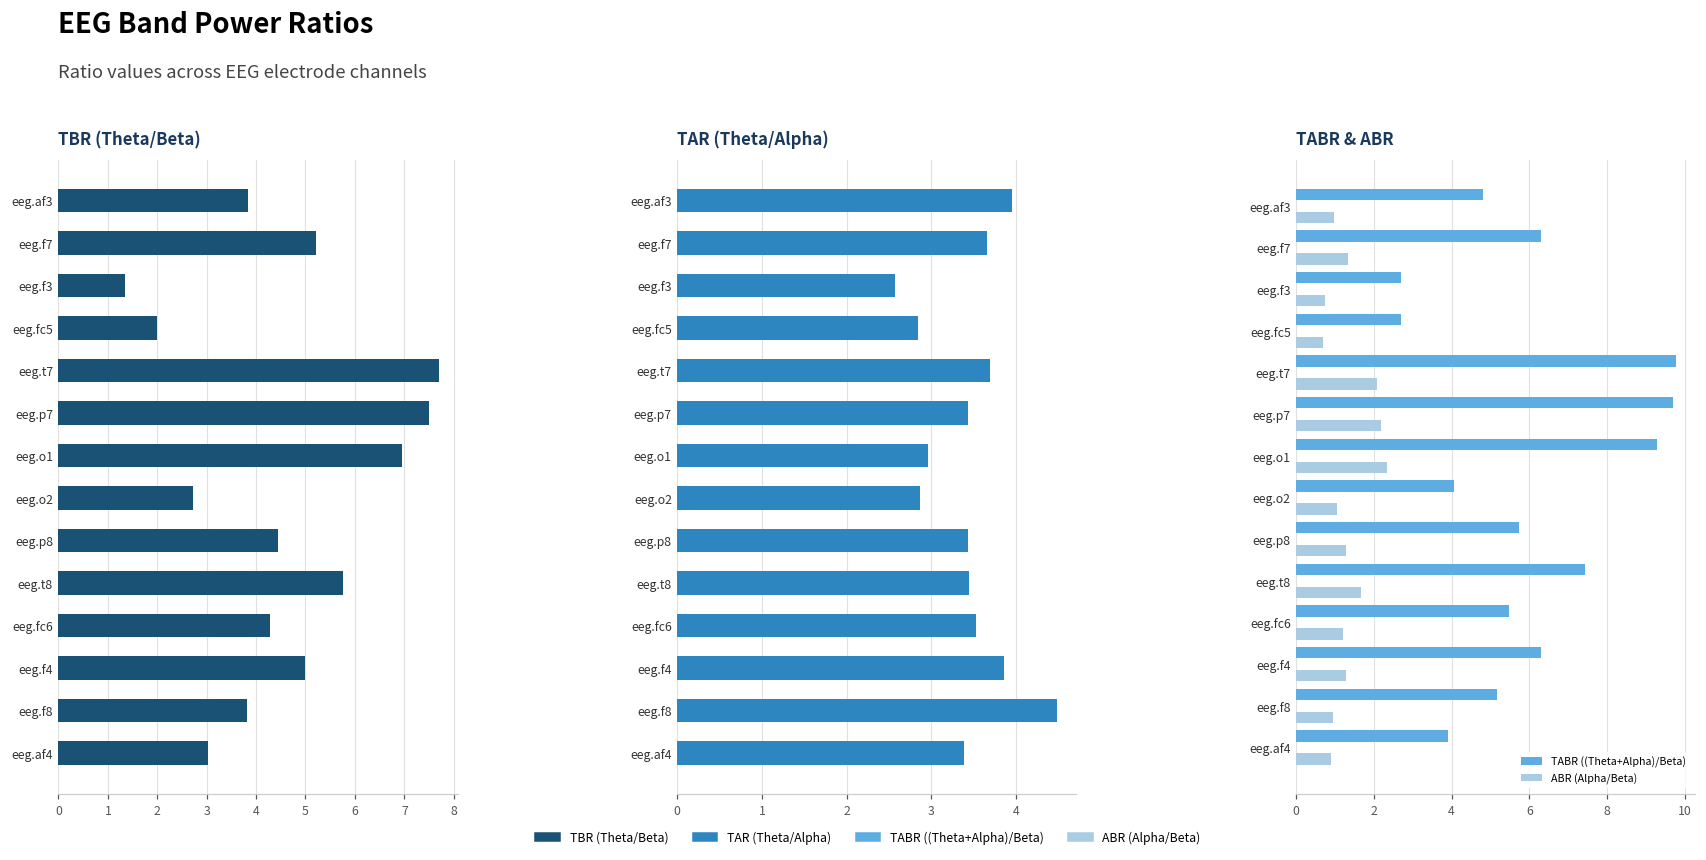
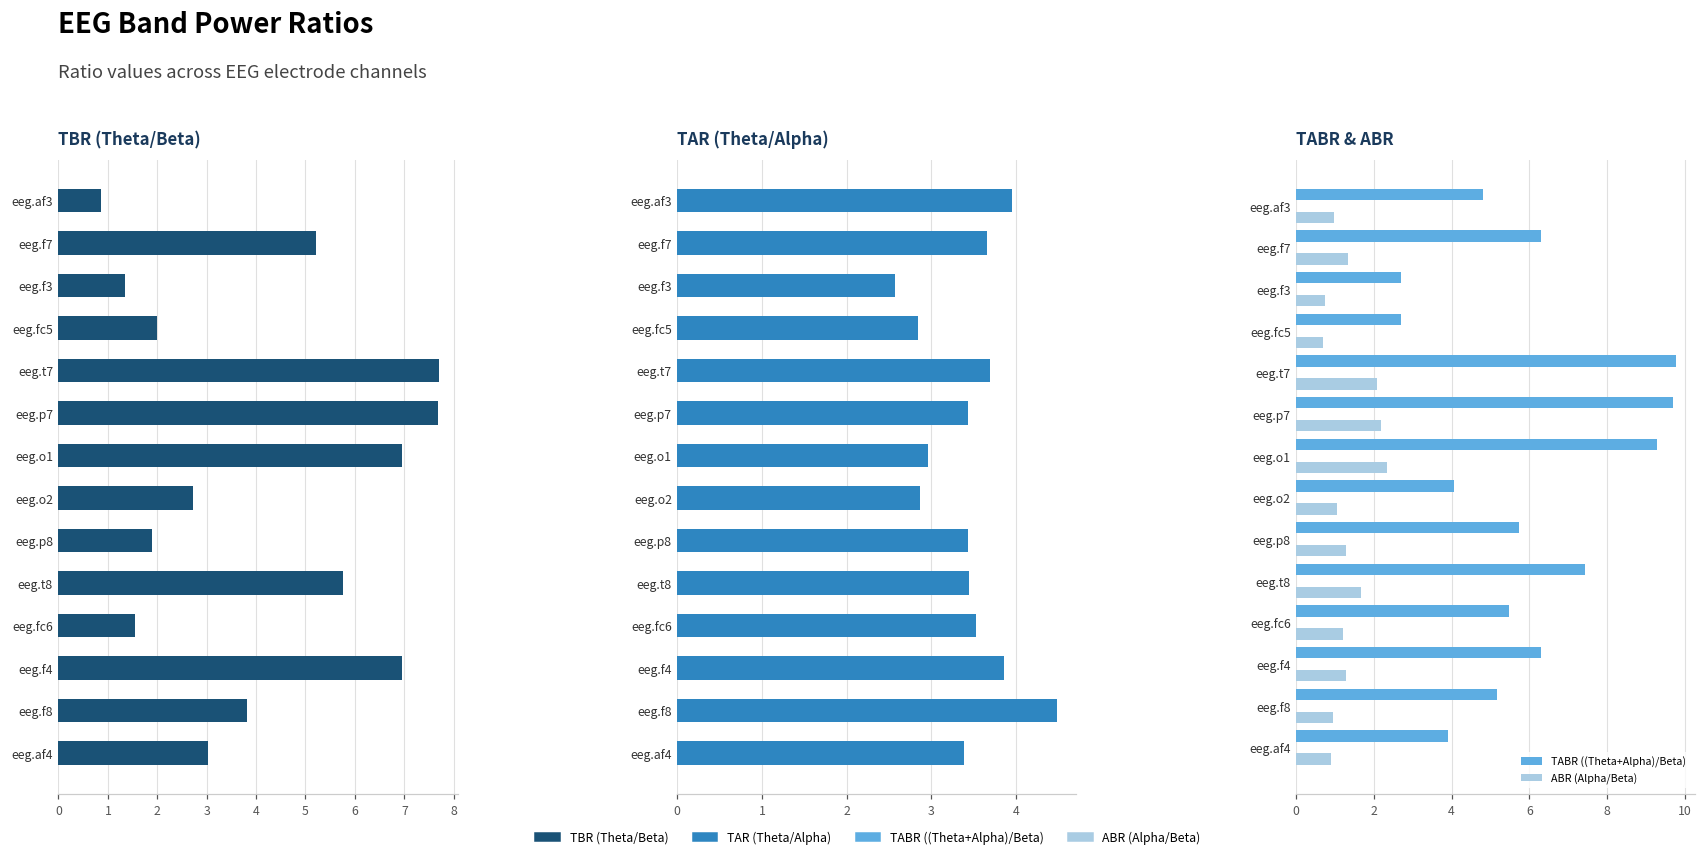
TBR (Theta/Beta), eeg.af3: 3.8 -> 0.9
TBR (Theta/Beta), eeg.p7: 7.5 -> 7.7
TBR (Theta/Beta), eeg.p8: 4.4 -> 1.9
TBR (Theta/Beta), eeg.fc6: 4.3 -> 1.6
TBR (Theta/Beta), eeg.f4: 5.0 -> 7.0
